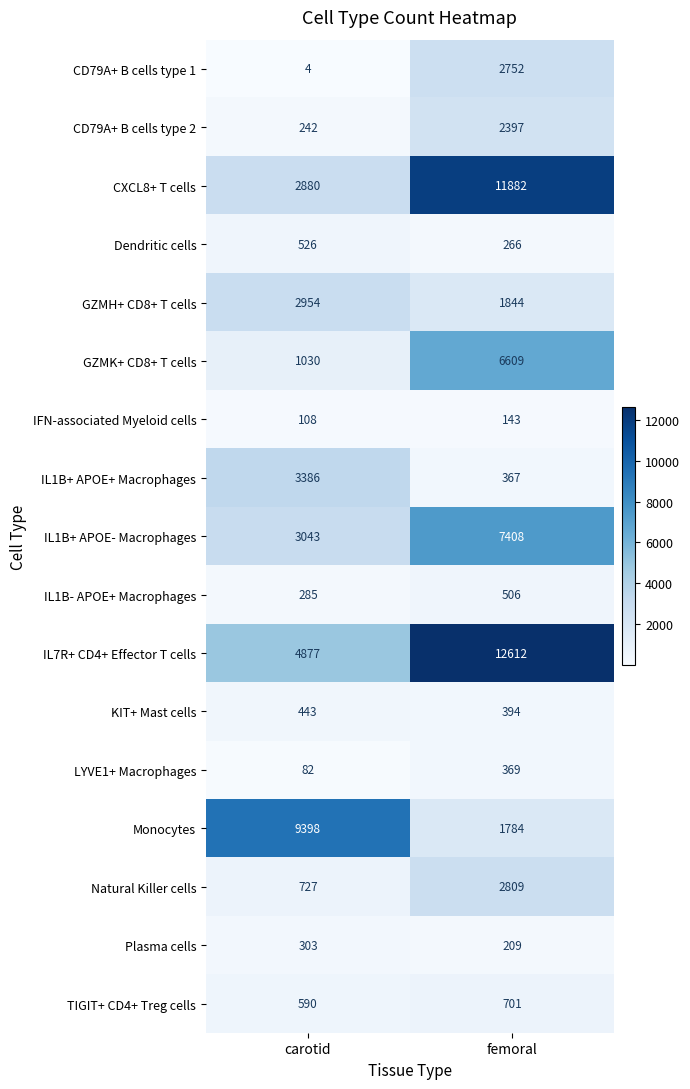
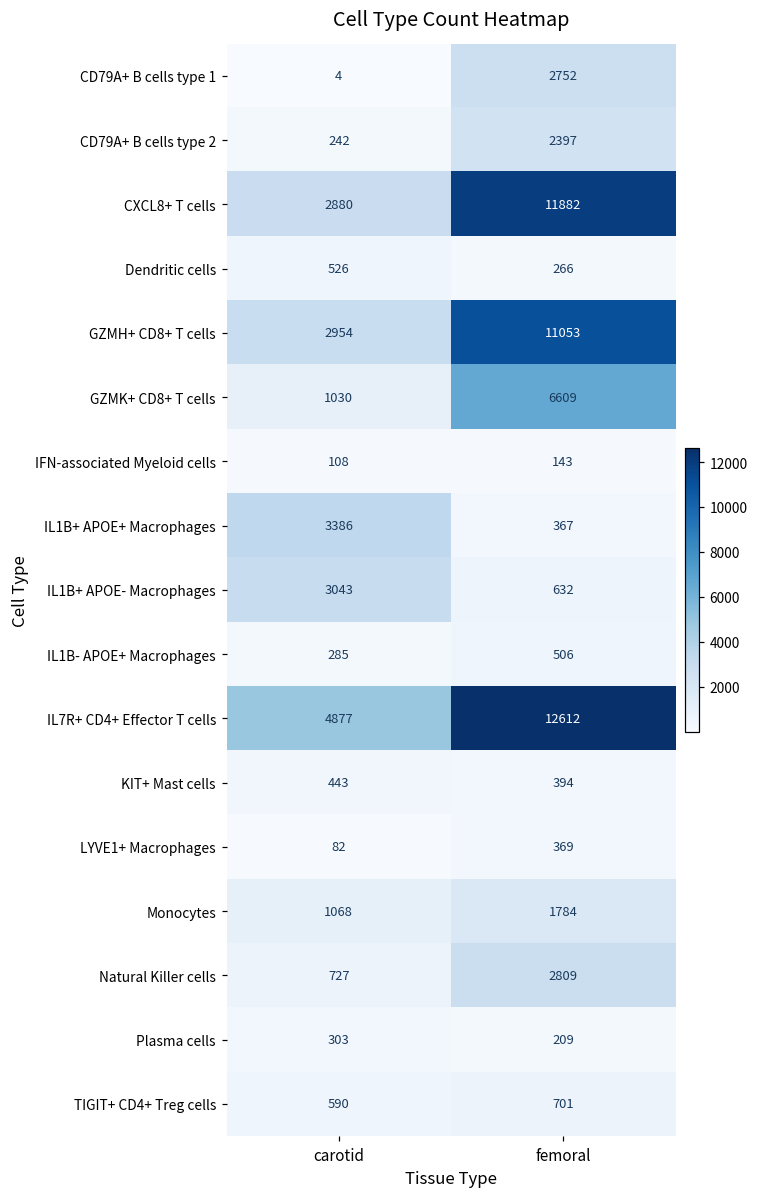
GZMH+ CD8+ T cells, femoral: 1844 -> 11053
IL1B+ APOE- Macrophages, femoral: 7408 -> 632
Monocytes, carotid: 9398 -> 1068
